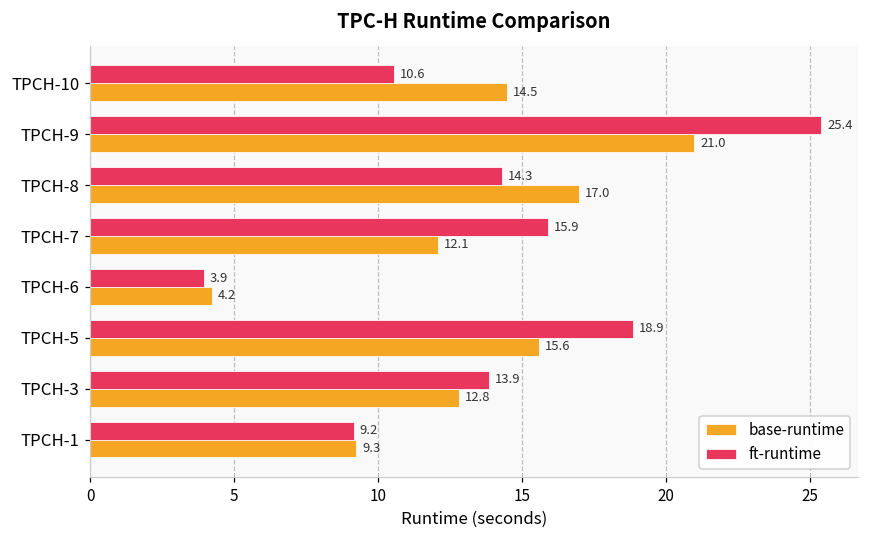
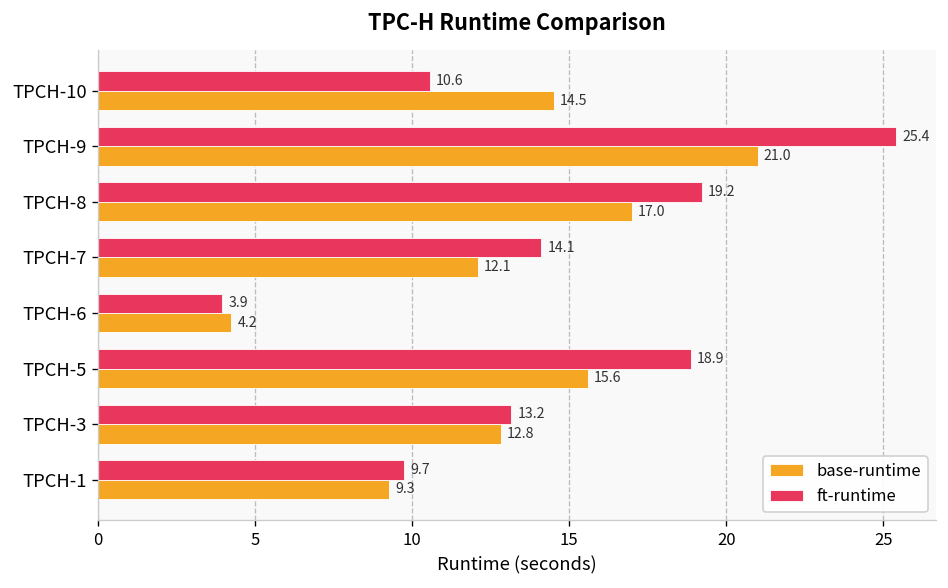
ft-runtime, TPCH-8: 14.3 -> 19.2
ft-runtime, TPCH-7: 15.9 -> 14.1
ft-runtime, TPCH-3: 13.9 -> 13.2
ft-runtime, TPCH-1: 9.2 -> 9.7
